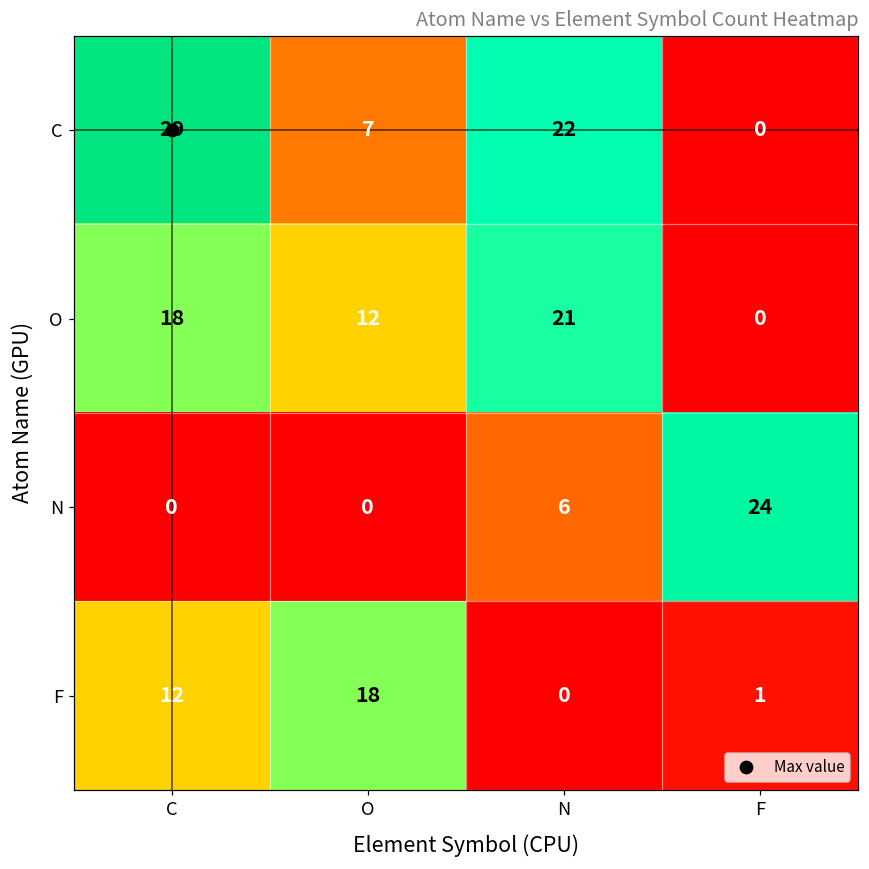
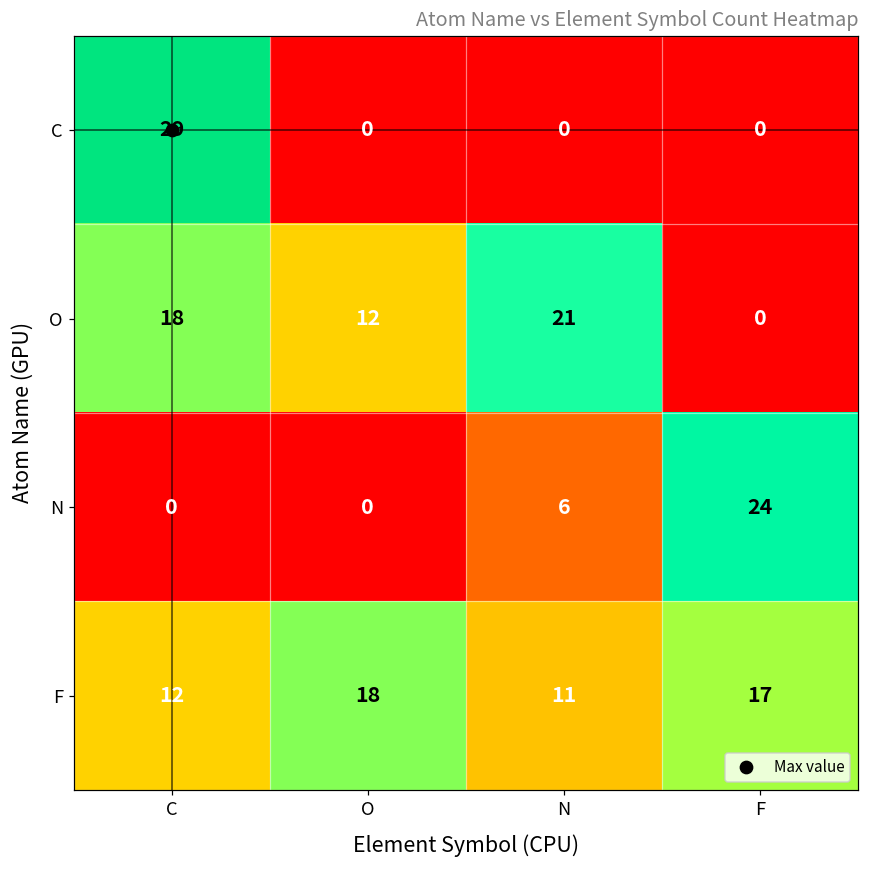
C, O: 7 -> 0
C, N: 22 -> 0
F, N: 0 -> 11
F, F: 1 -> 17
